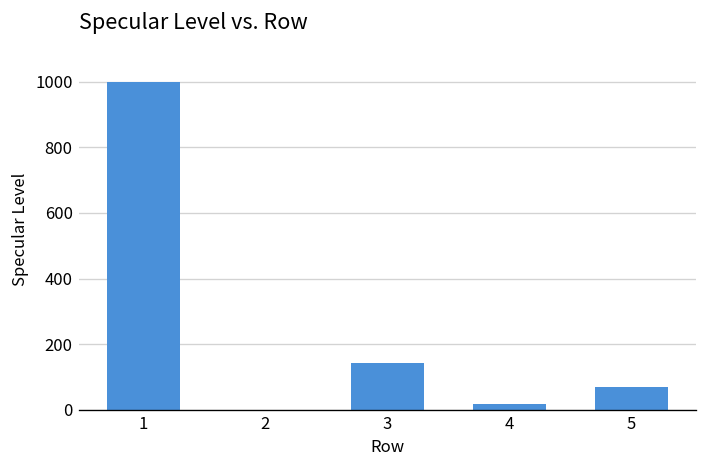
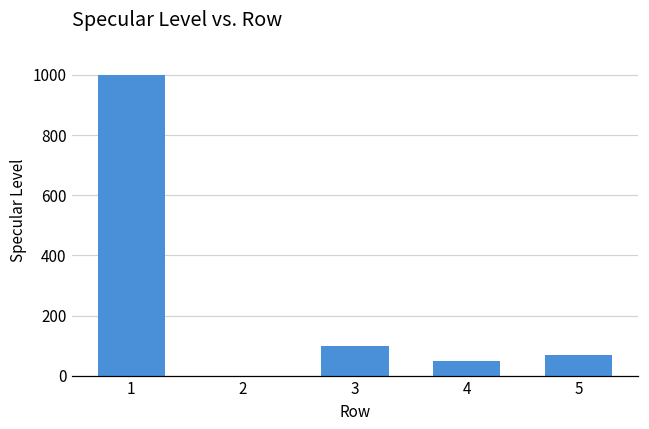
3: 140 -> 100
4: 20 -> 50
